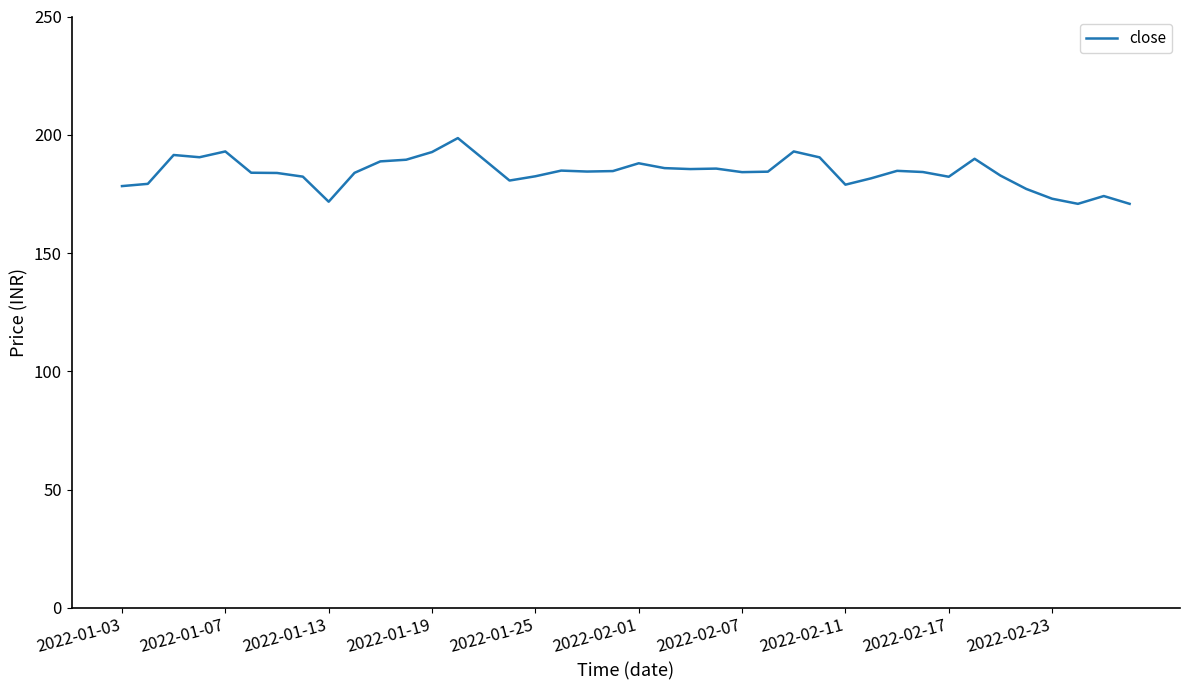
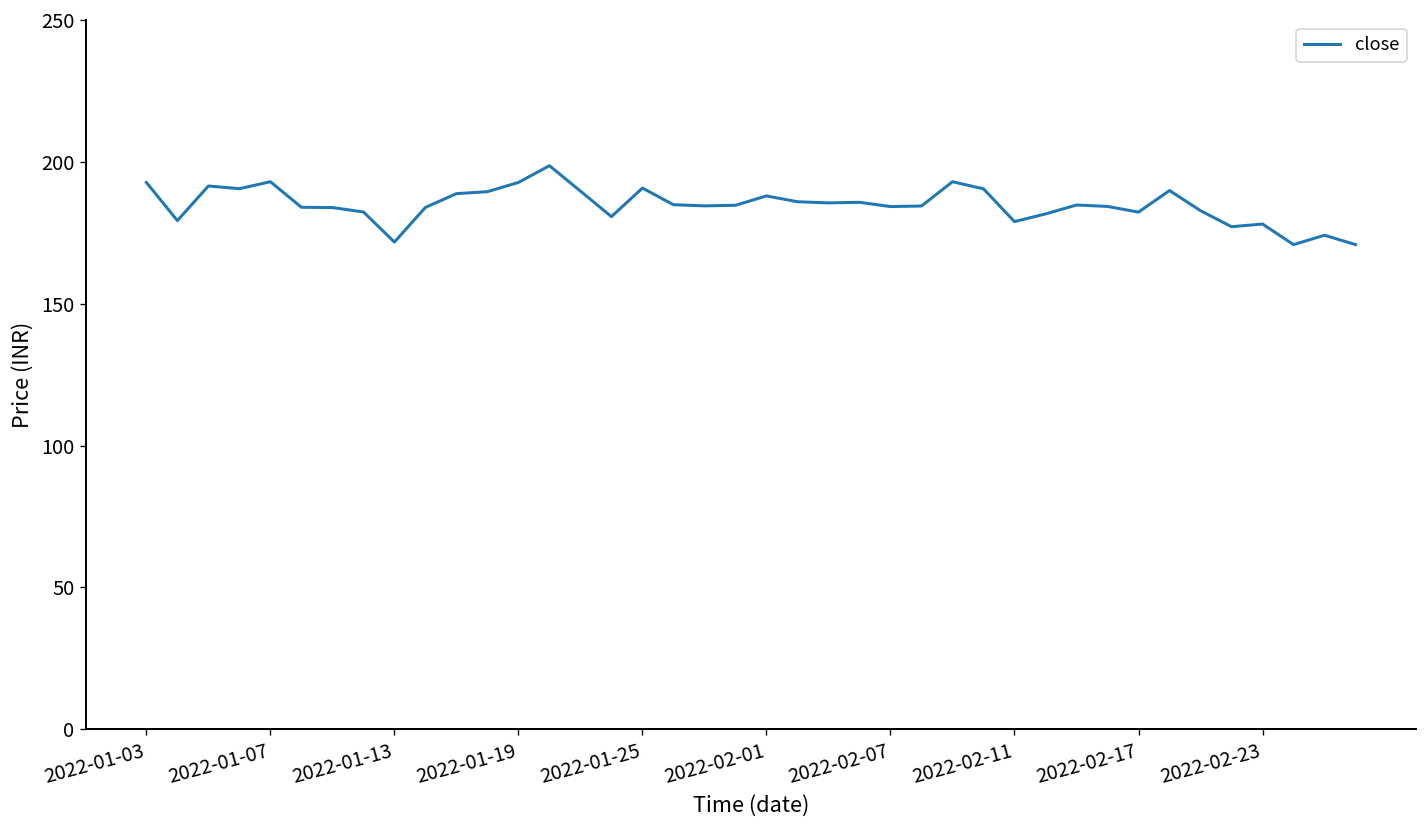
2022-01-03: 178 -> 193
2022-01-25: 182 -> 191
2022-02-23: 173 -> 178
